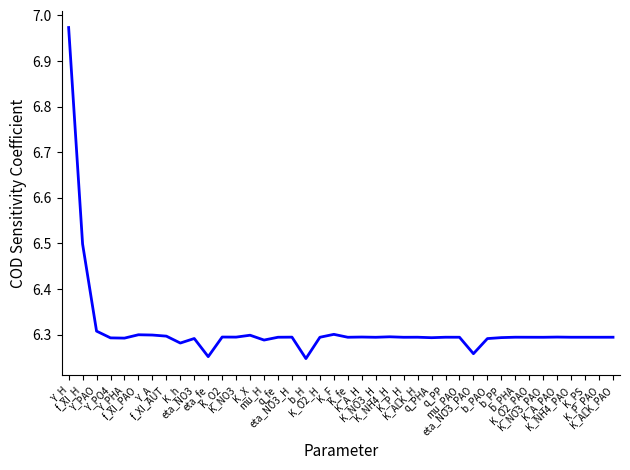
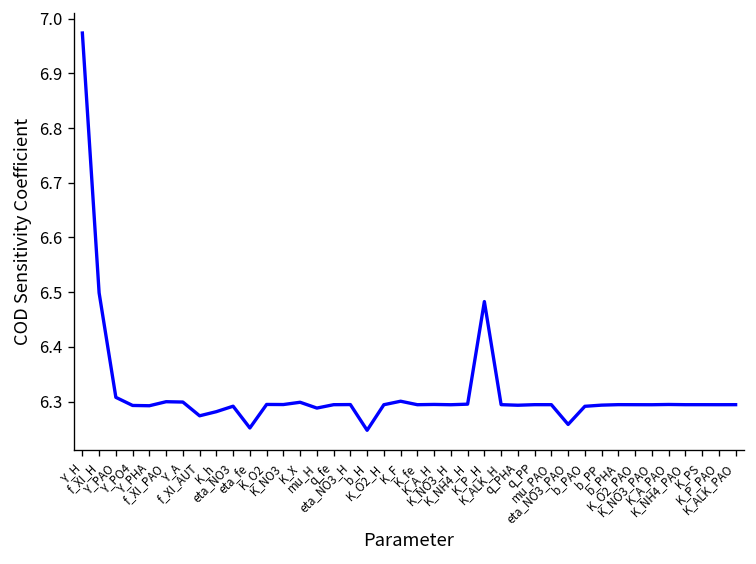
f_XI_AUT: 6.30 -> 6.27
K_P_H: 6.29 -> 6.48
